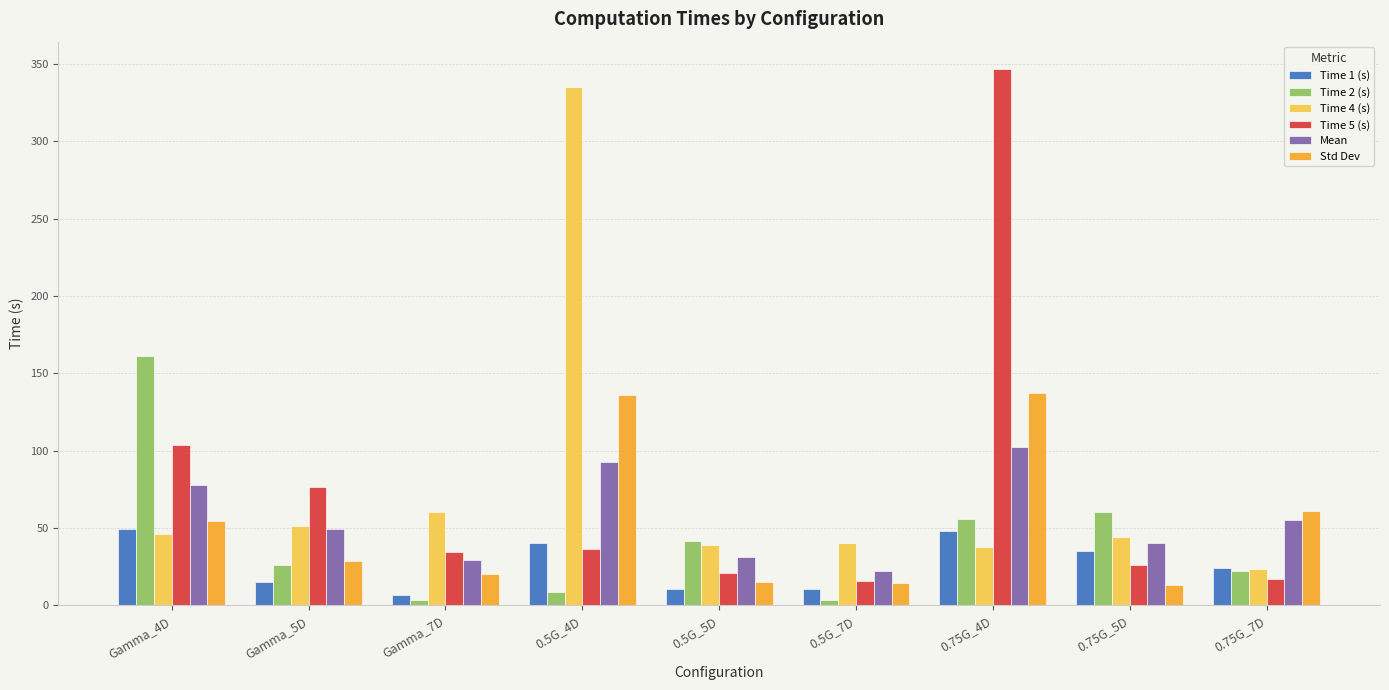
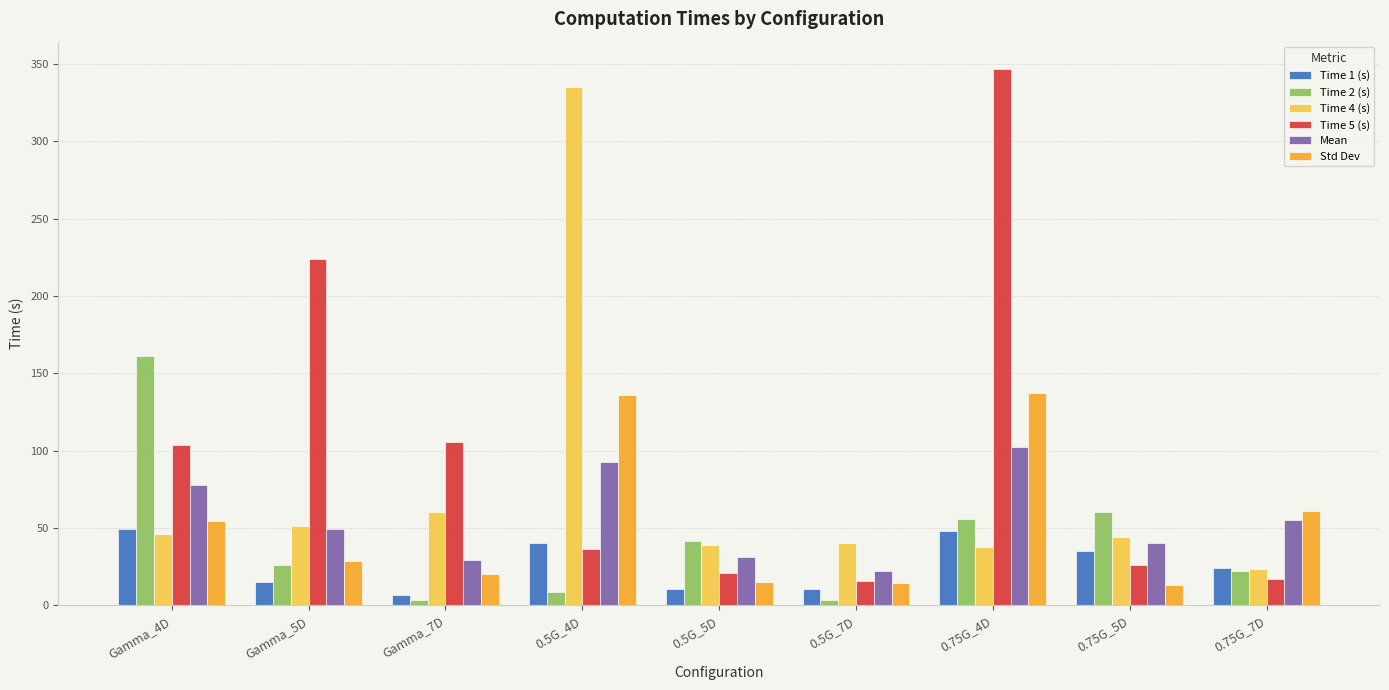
Time 5 (s), Gamma_5D: 76 -> 224
Time 5 (s), Gamma_7D: 35 -> 106
